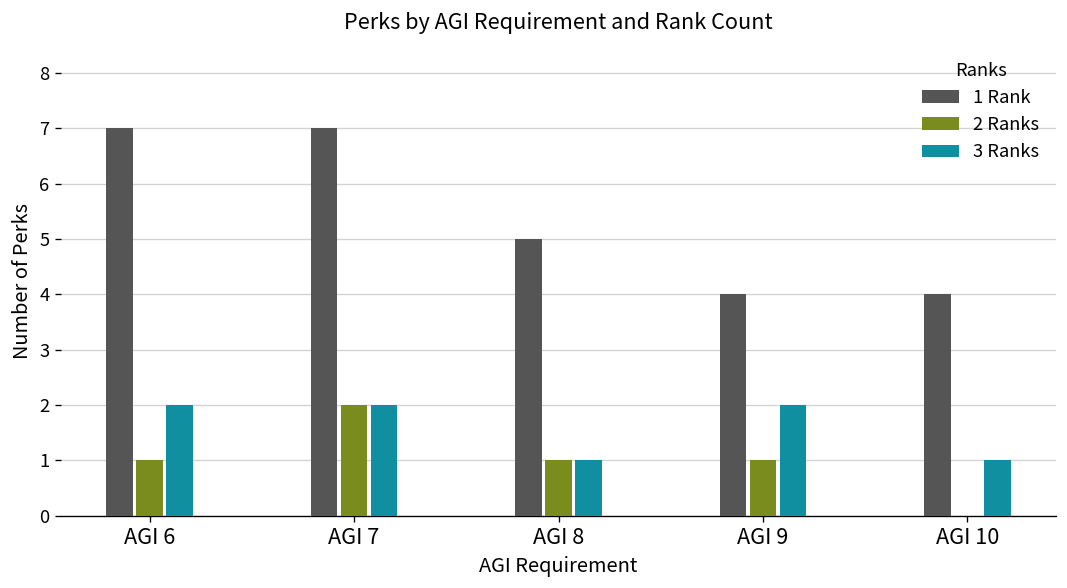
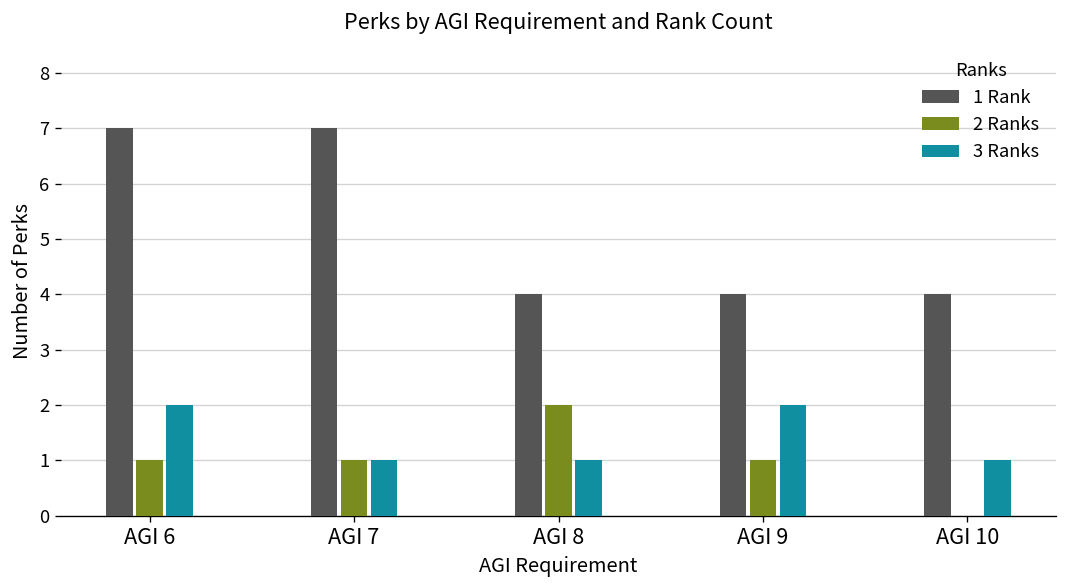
2 Ranks, AGI 7: 2 -> 1
3 Ranks, AGI 7: 2 -> 1
1 Rank, AGI 8: 5 -> 4
2 Ranks, AGI 8: 1 -> 2
